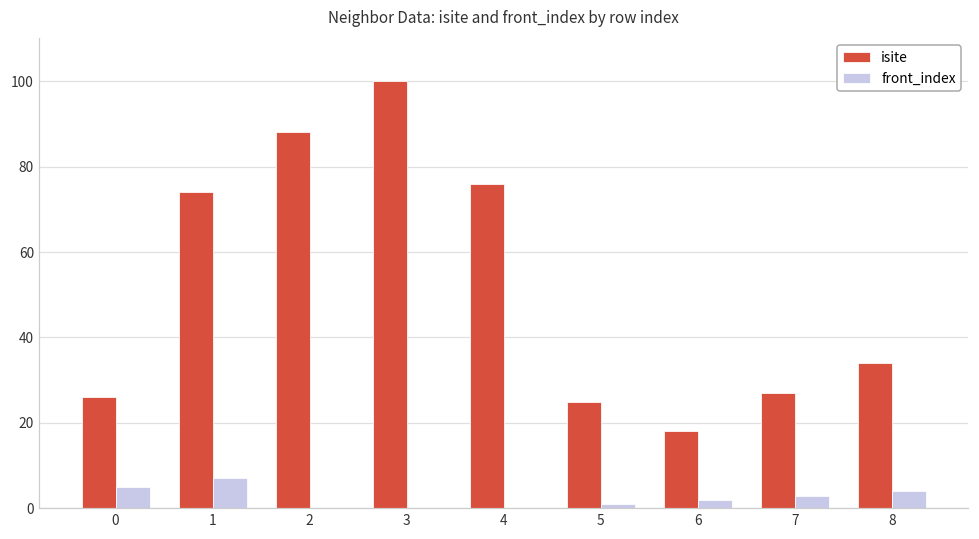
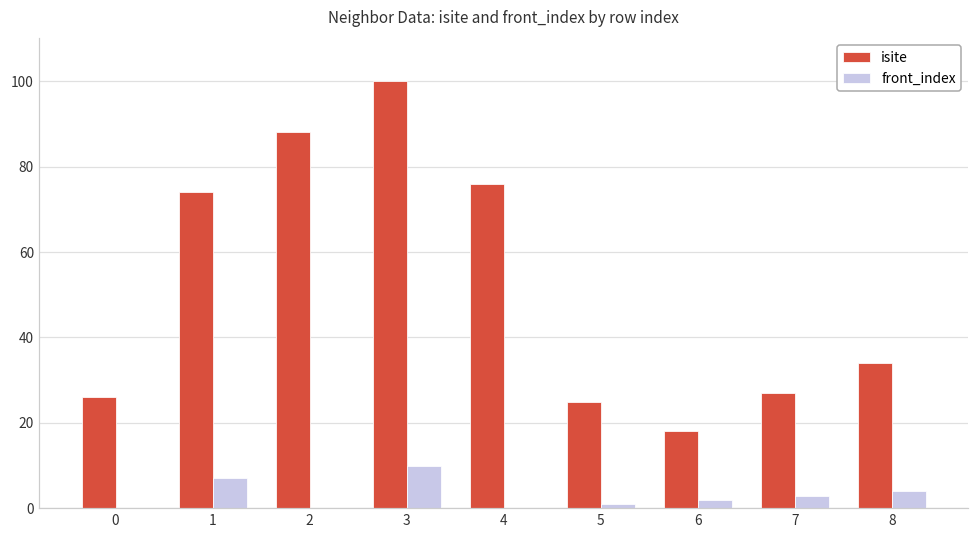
front_index, 0: 5 -> 0
front_index, 3: 0 -> 10
